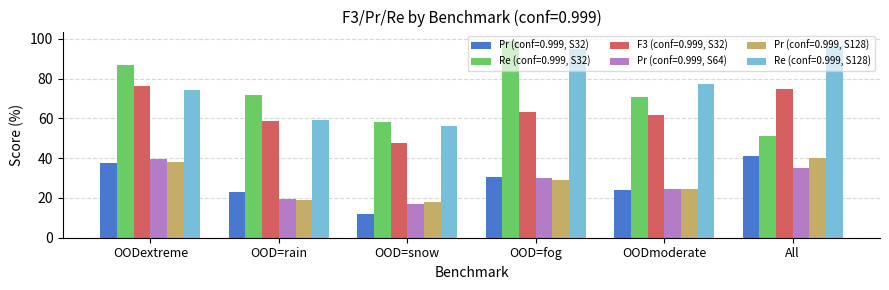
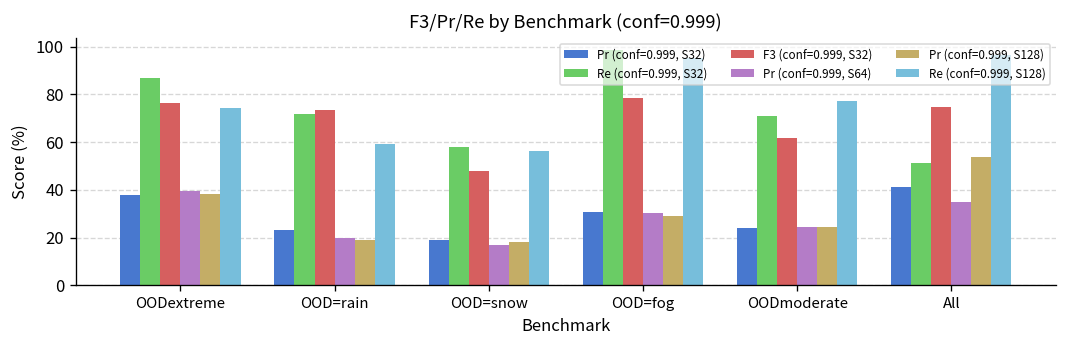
F3 (conf=0.999, S32), OOD=rain: 59 -> 73
Pr (conf=0.999, S32), OOD=snow: 12 -> 19
F3 (conf=0.999, S32), OOD=fog: 63 -> 78
Pr (conf=0.999, S128), All: 40 -> 54
